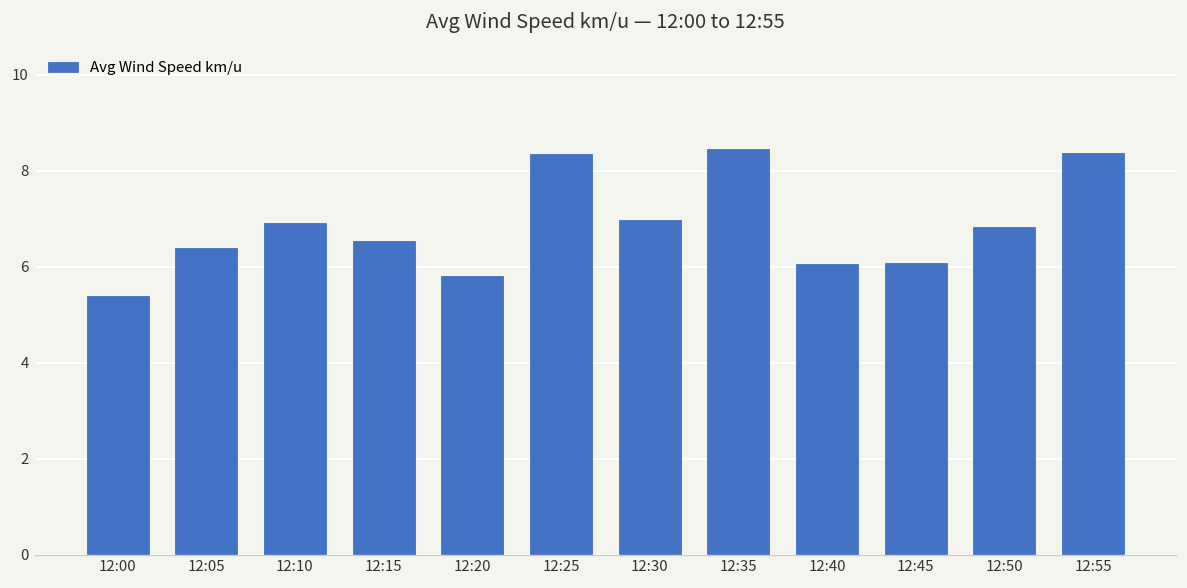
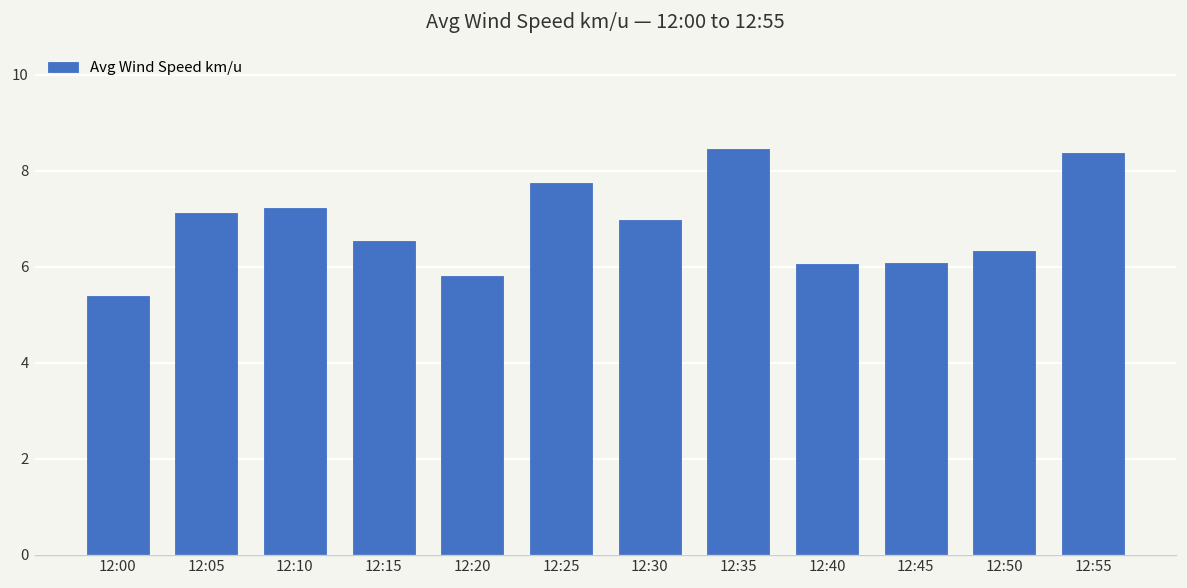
12:05: 6.4 -> 7.1
12:10: 6.9 -> 7.2
12:25: 8.3 -> 7.7
12:50: 6.8 -> 6.3
